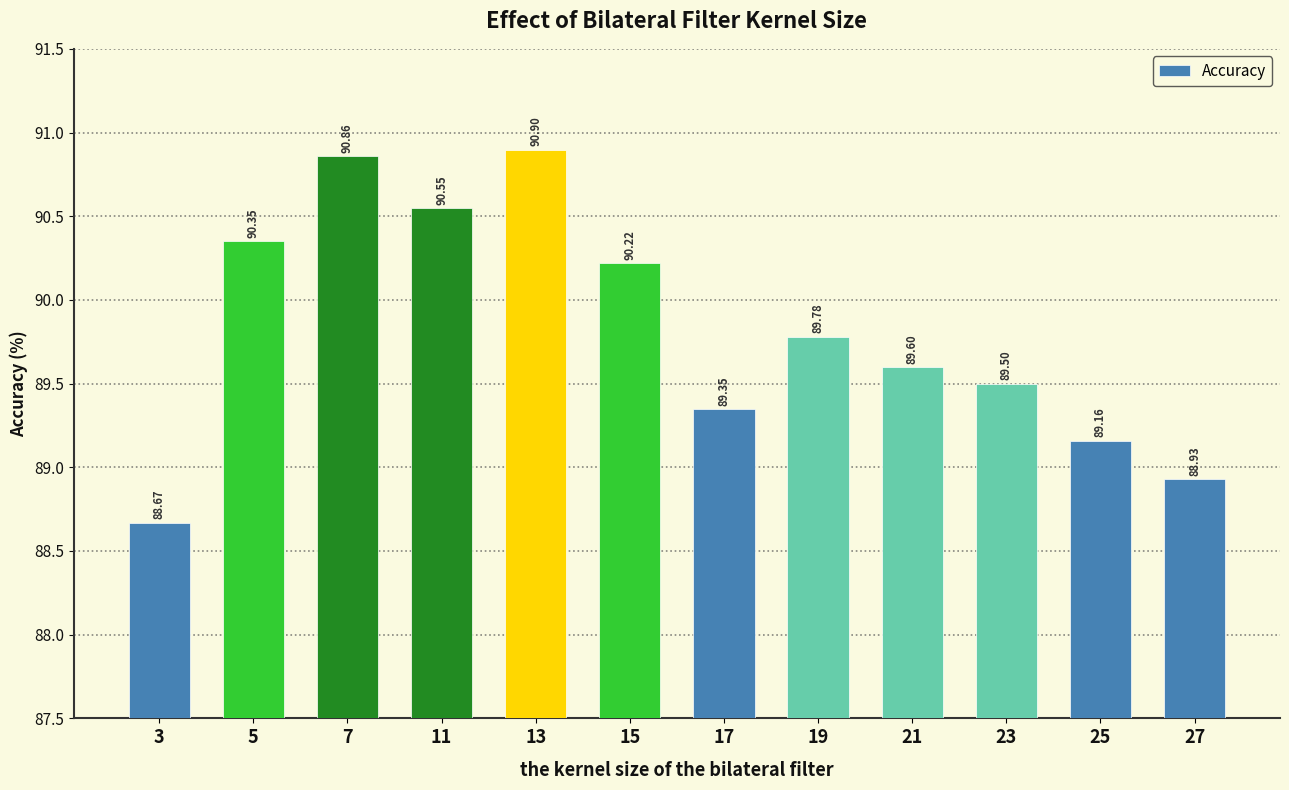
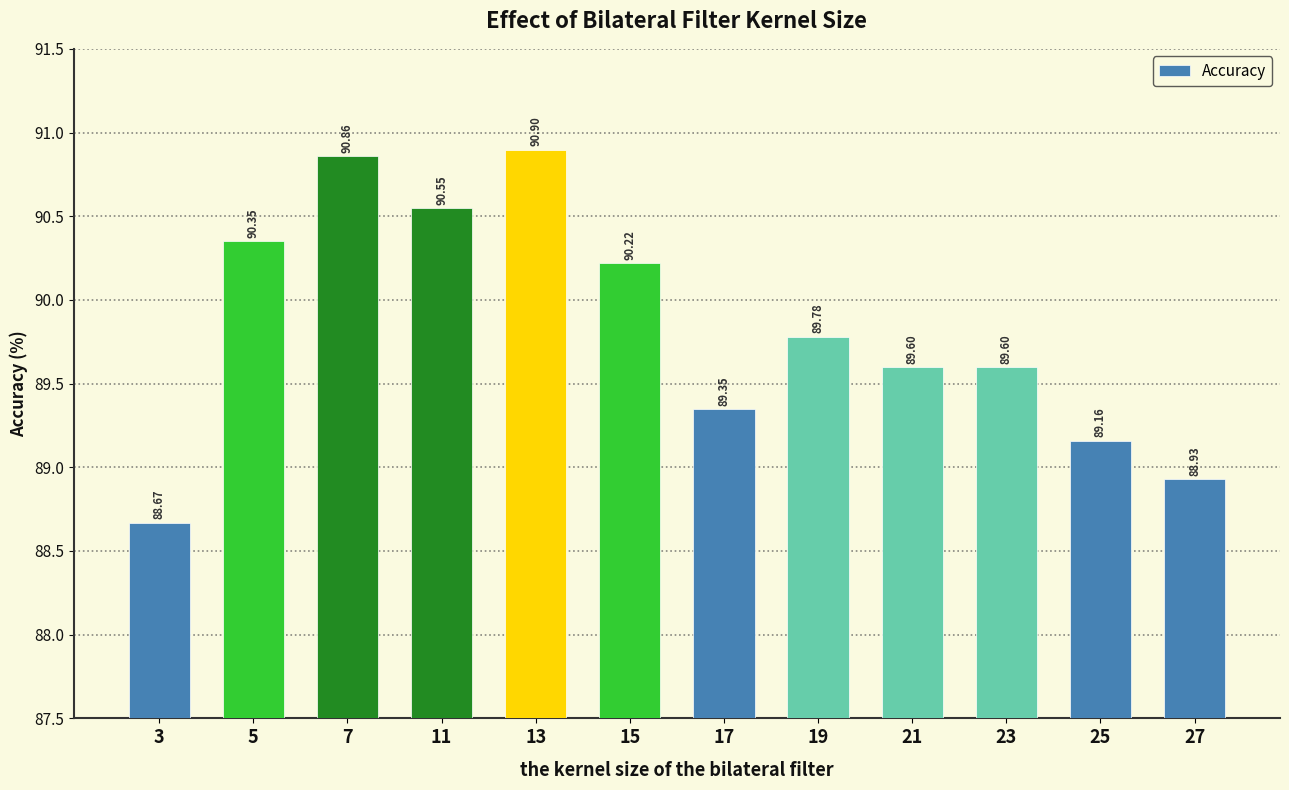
23: 89.50 -> 89.60
